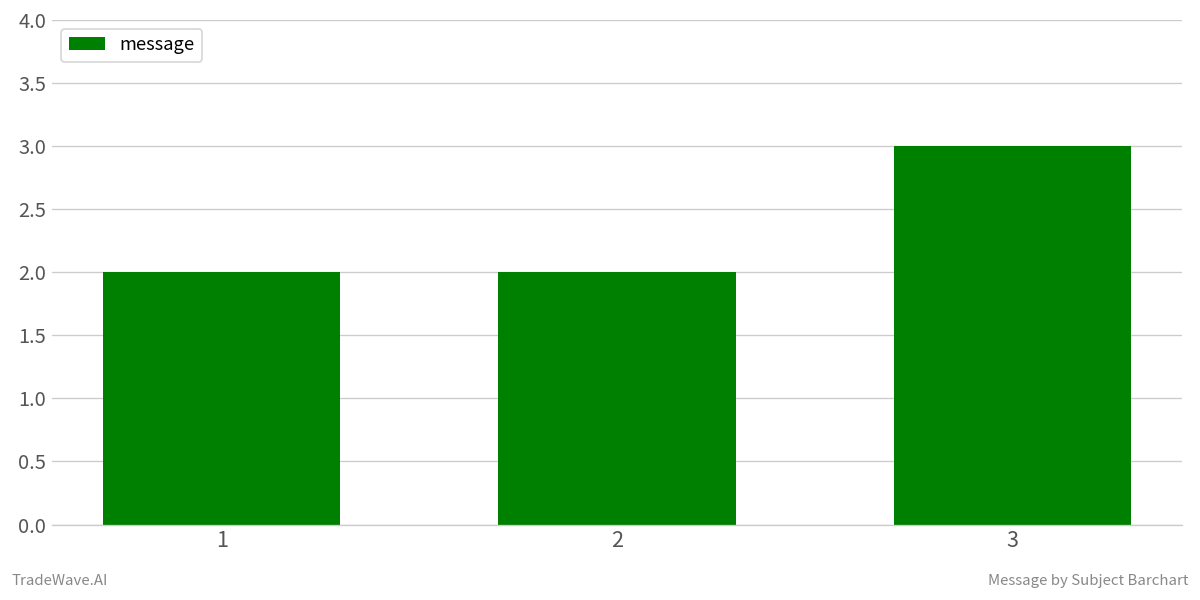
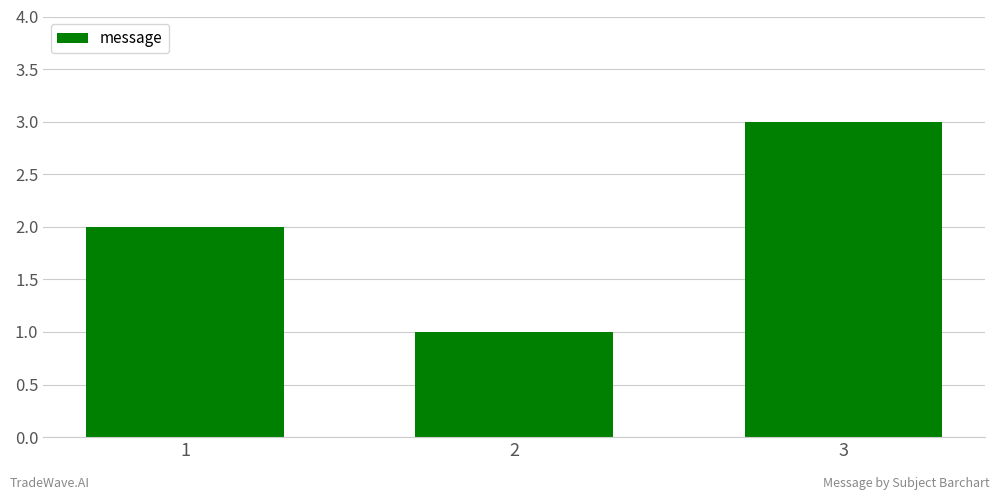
2: 2 -> 1
